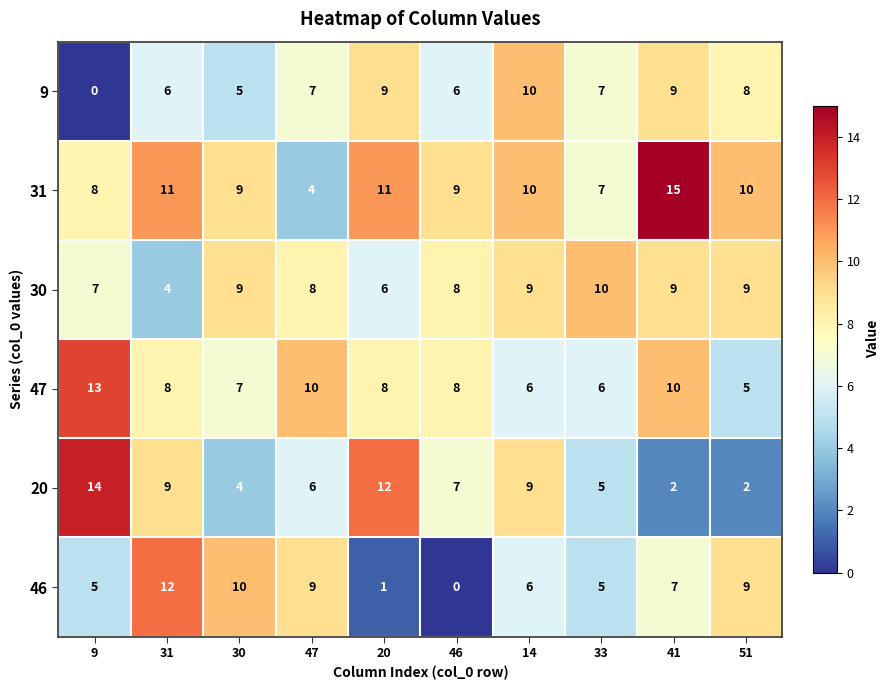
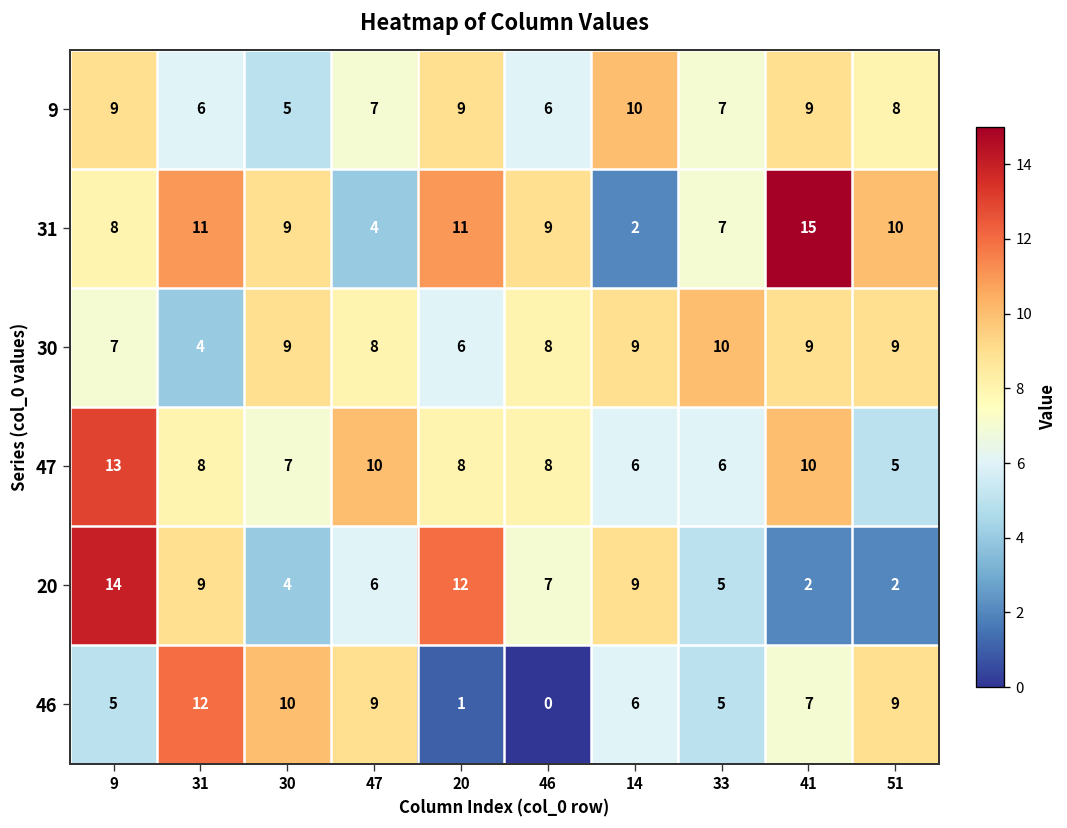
9, 9: 0 -> 9
31, 14: 10 -> 2
